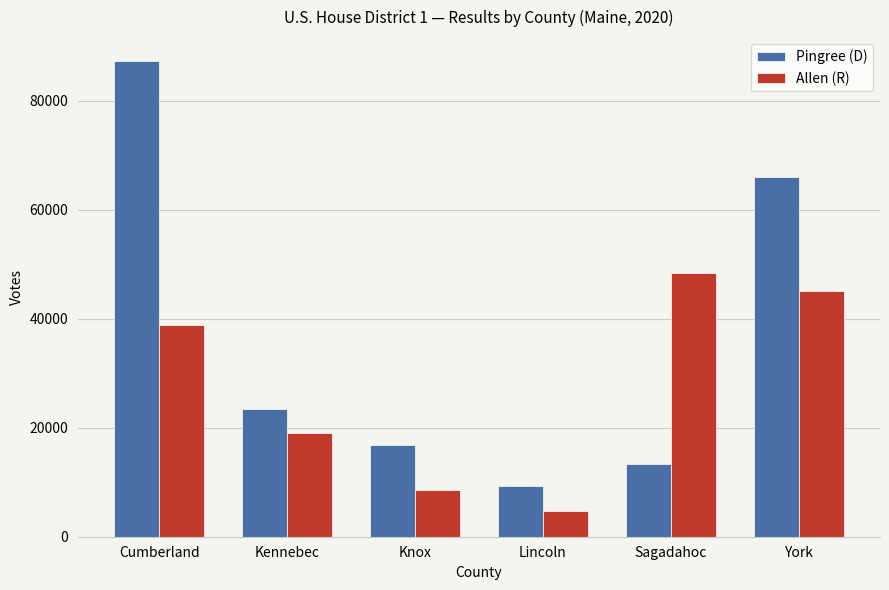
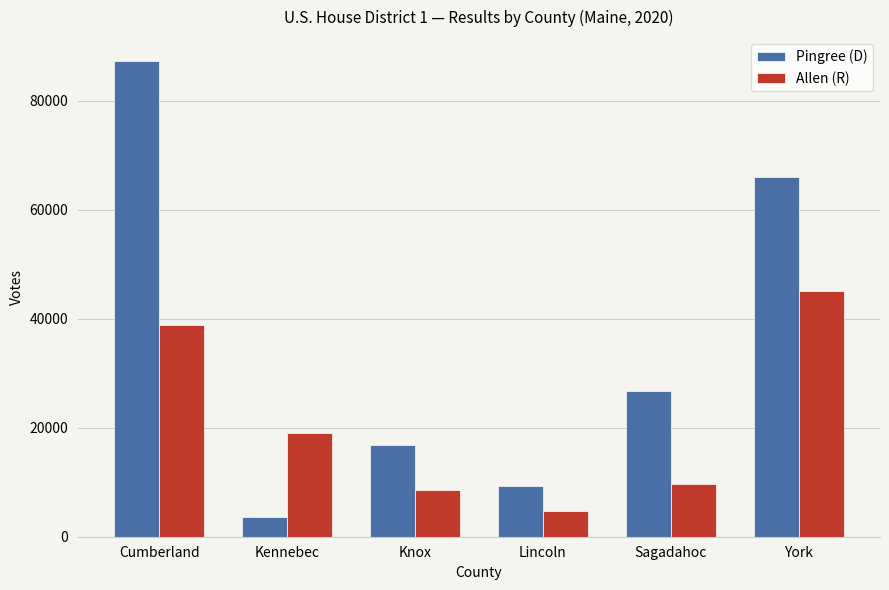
Pingree (D), Kennebec: 23000 -> 4000
Pingree (D), Sagadahoc: 13000 -> 27000
Allen (R), Sagadahoc: 48000 -> 10000
